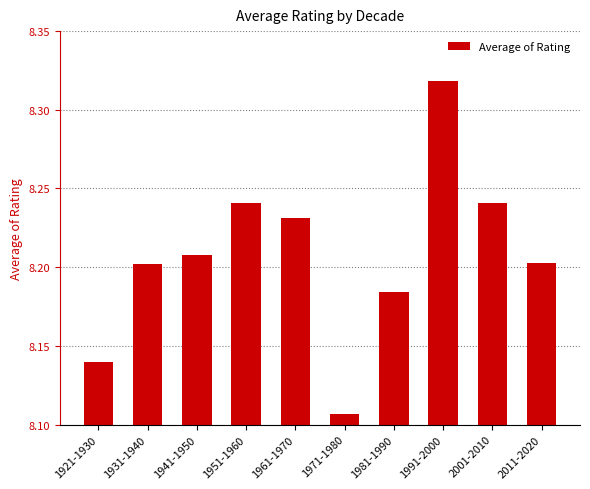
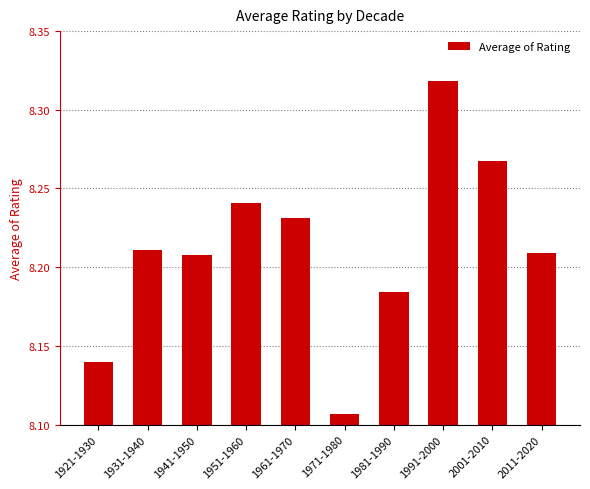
1931-1940: 8.202 -> 8.211
2001-2010: 8.241 -> 8.267
2011-2020: 8.203 -> 8.209
